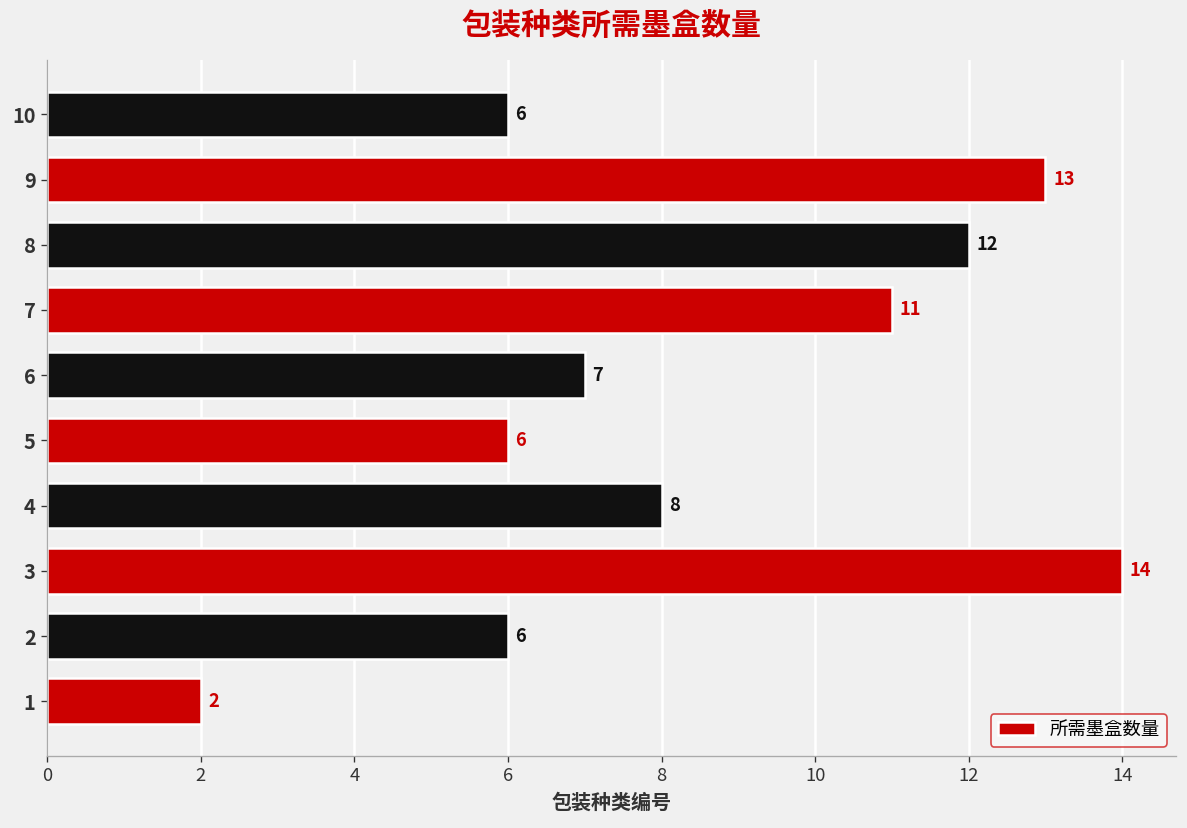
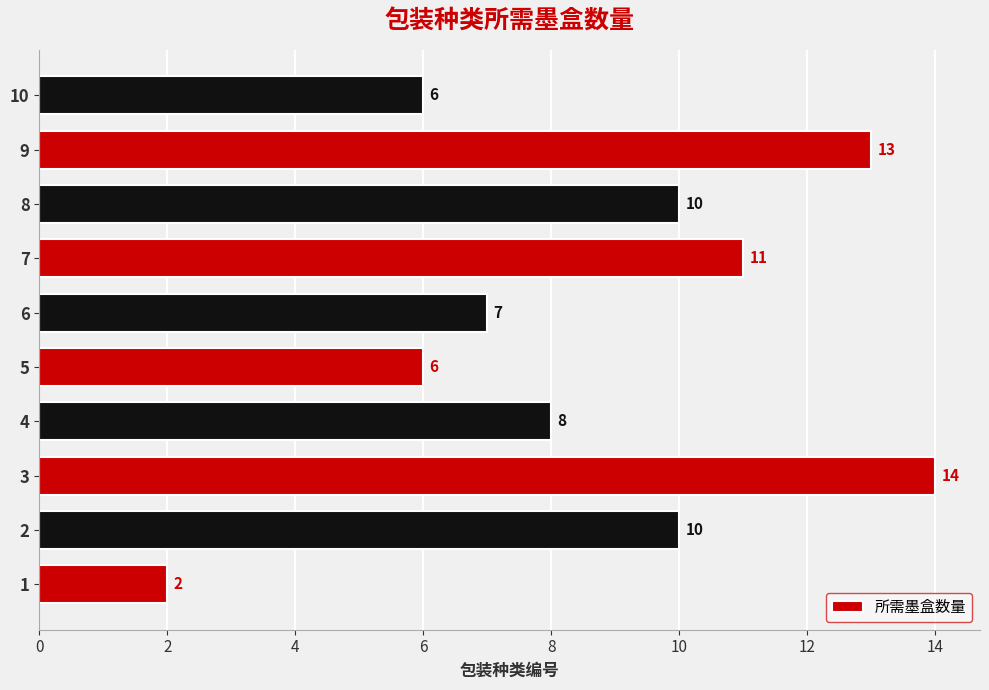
8: 12 -> 10
2: 6 -> 10
